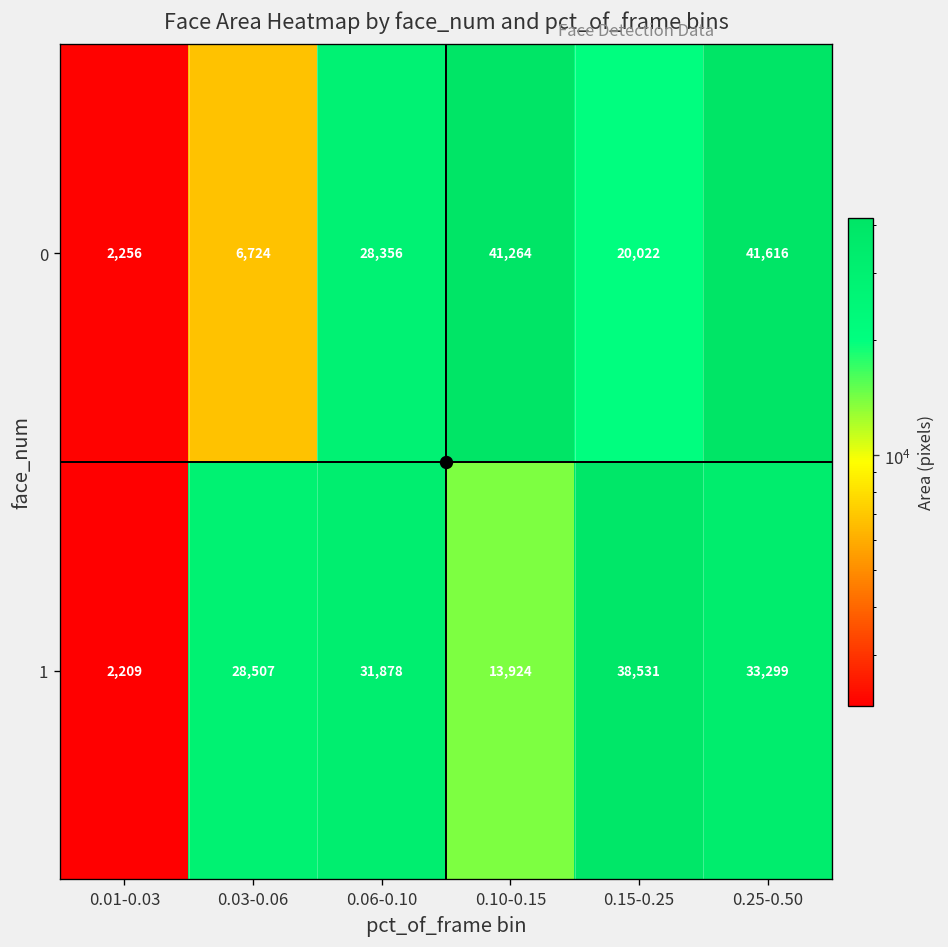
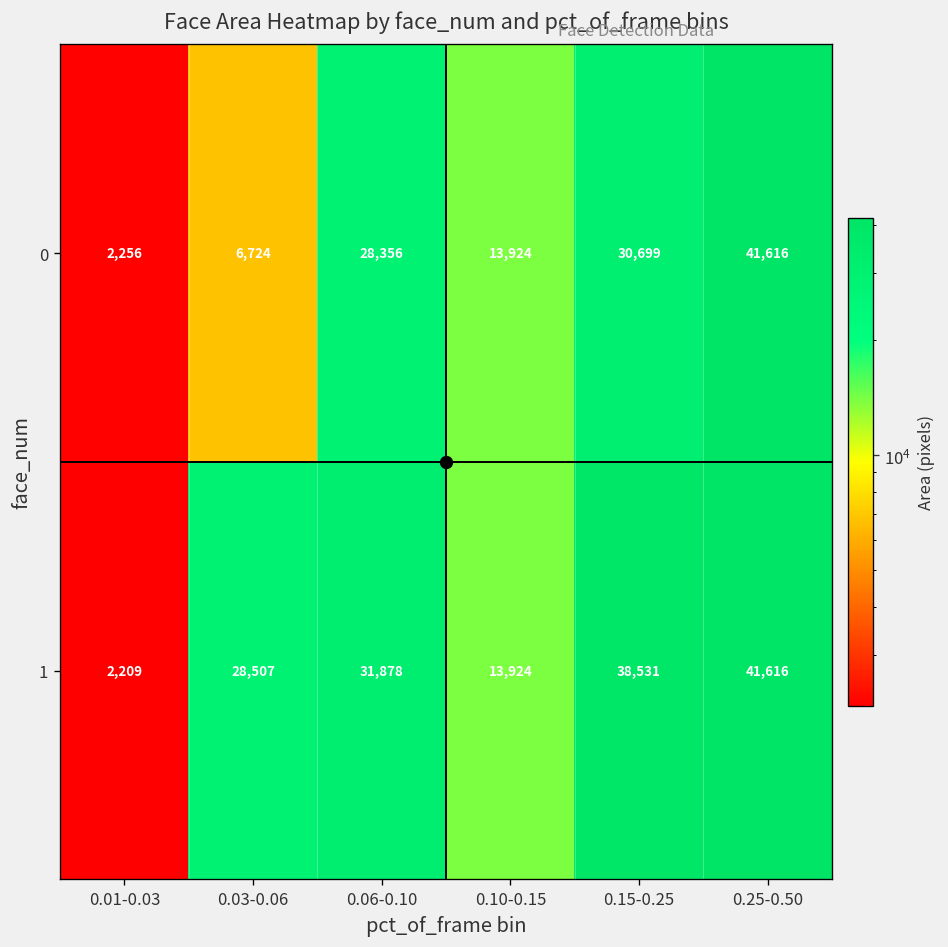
0, 0.10-0.15: 41,264 -> 13,924
0, 0.15-0.25: 20,022 -> 30,699
1, 0.25-0.50: 33,299 -> 41,616
